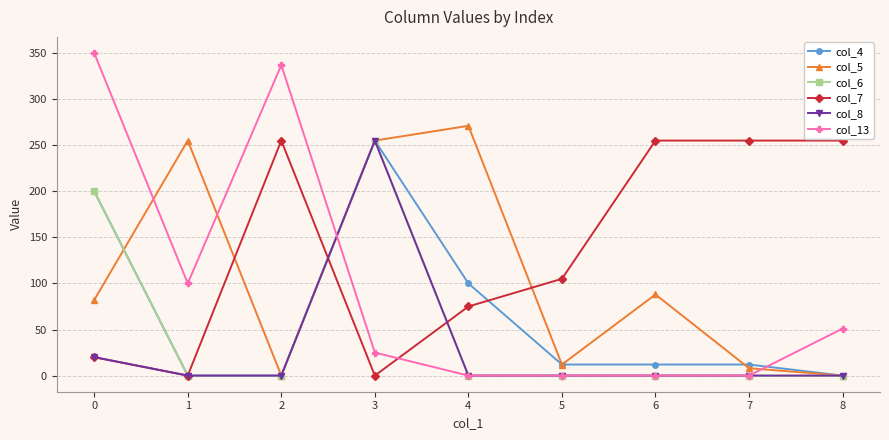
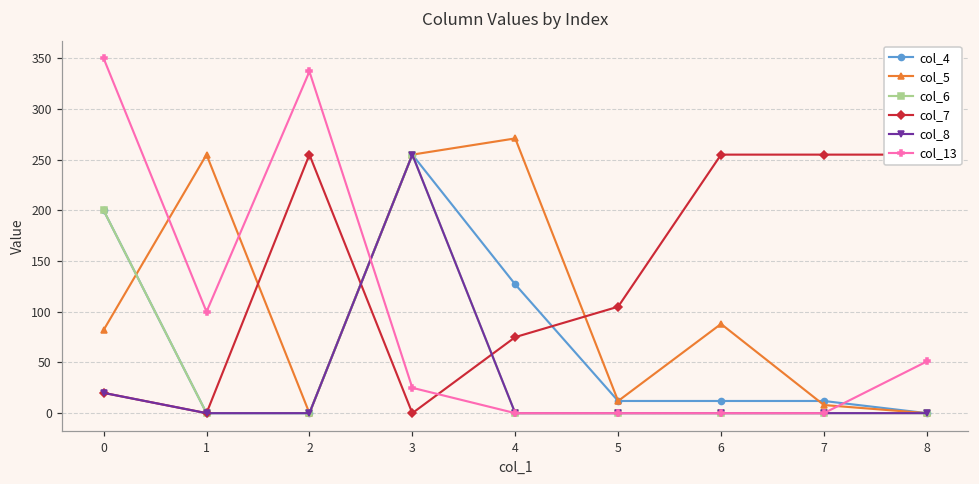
col_4, 4: 100 -> 130
